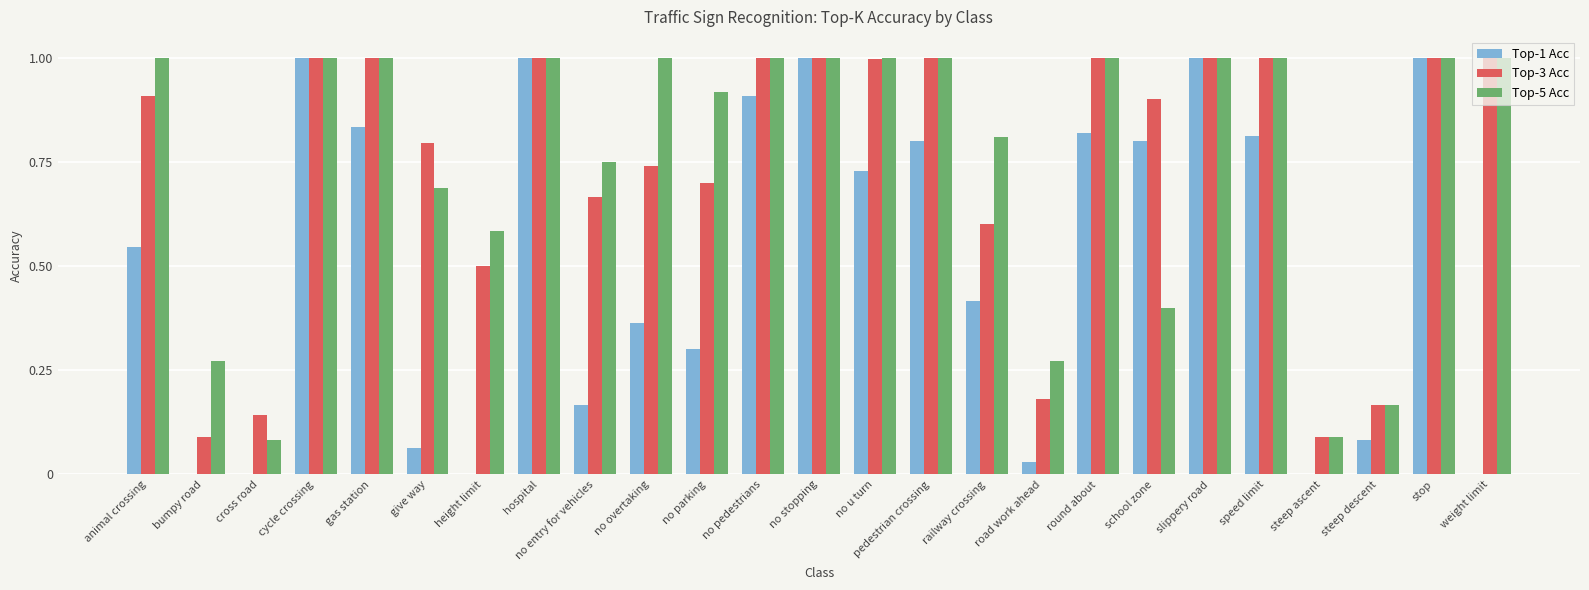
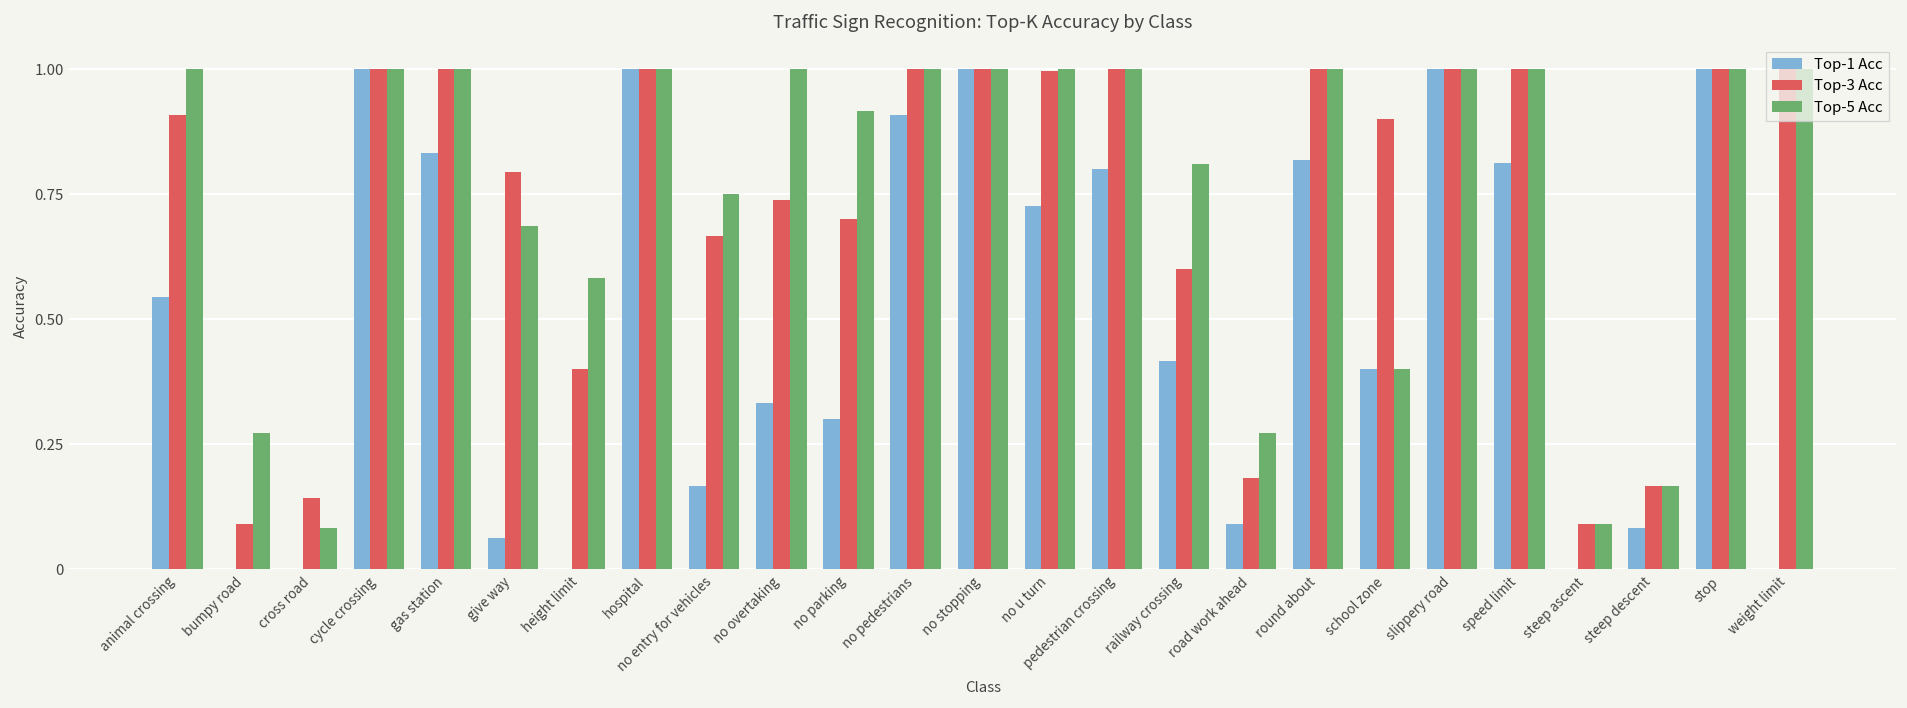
Top-3 Acc, height limit: 0.5 -> 0.4
Top-1 Acc, no overtaking: 0.36 -> 0.33
Top-1 Acc, road work ahead: 0.03 -> 0.09
Top-1 Acc, school zone: 0.8 -> 0.4
